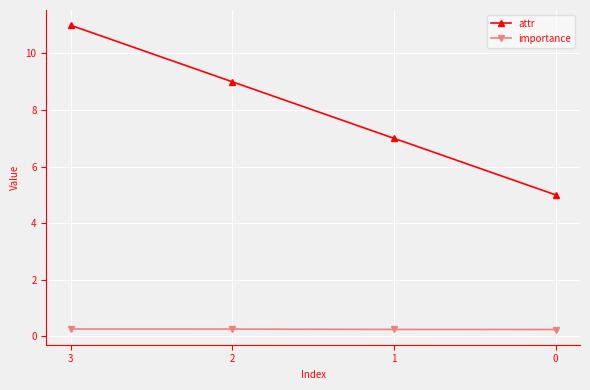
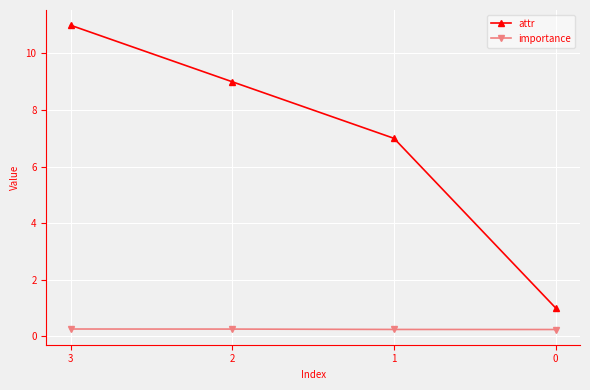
attr, 0: 5 -> 1
